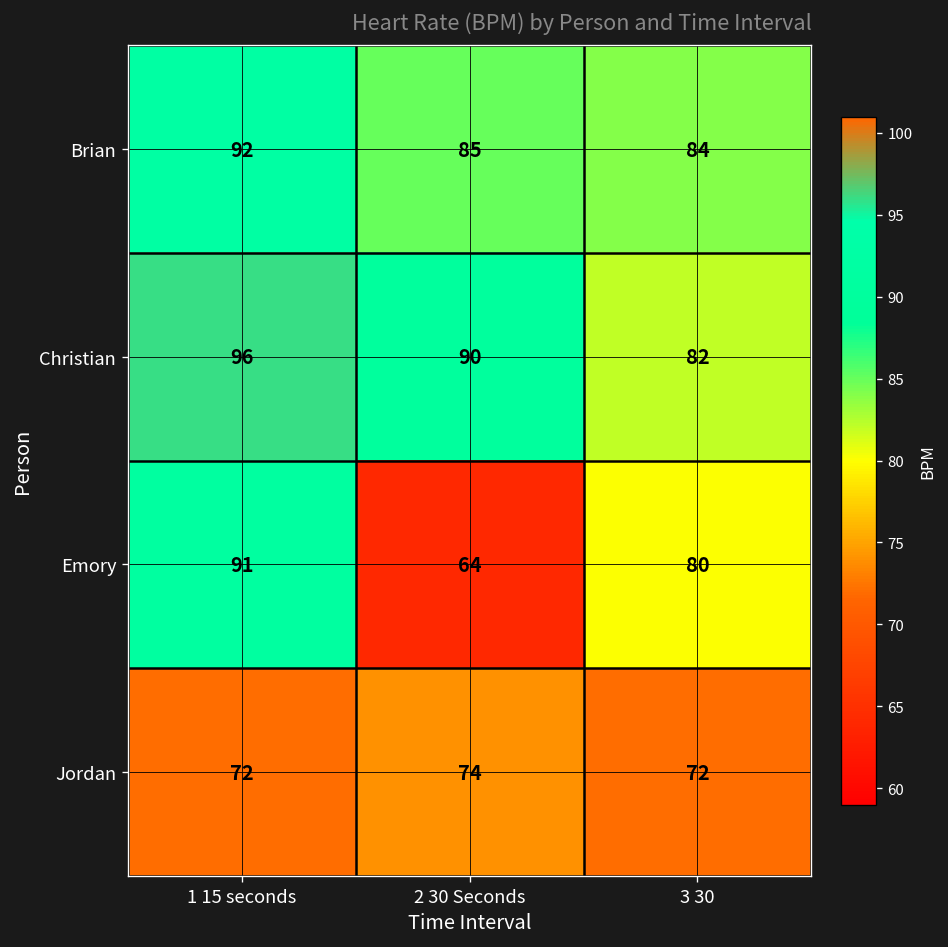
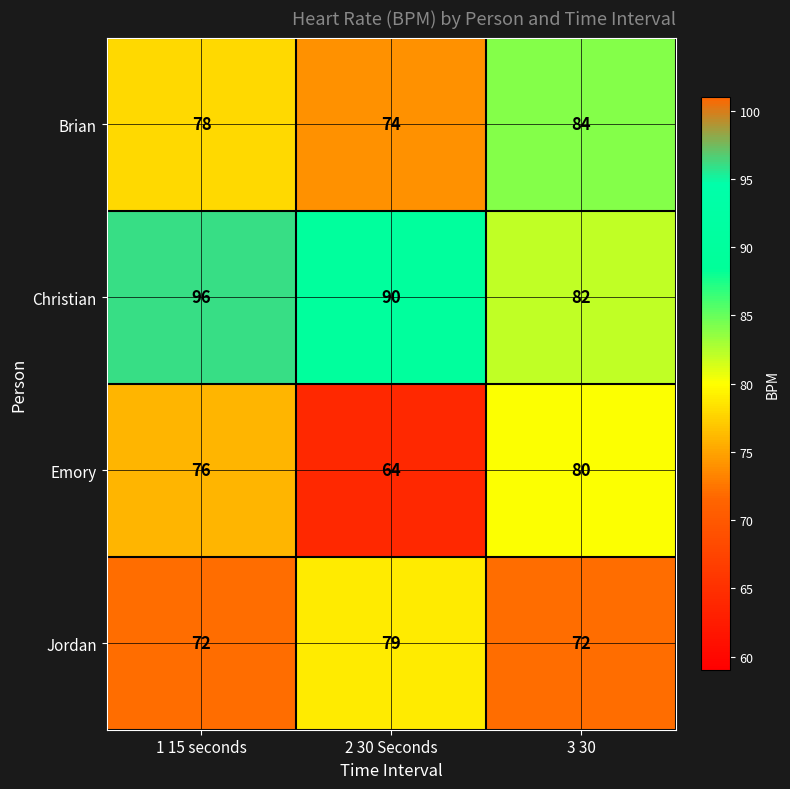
Brian, 1 15 seconds: 92 -> 78
Brian, 2 30 Seconds: 85 -> 74
Emory, 1 15 seconds: 91 -> 76
Jordan, 2 30 Seconds: 74 -> 79
